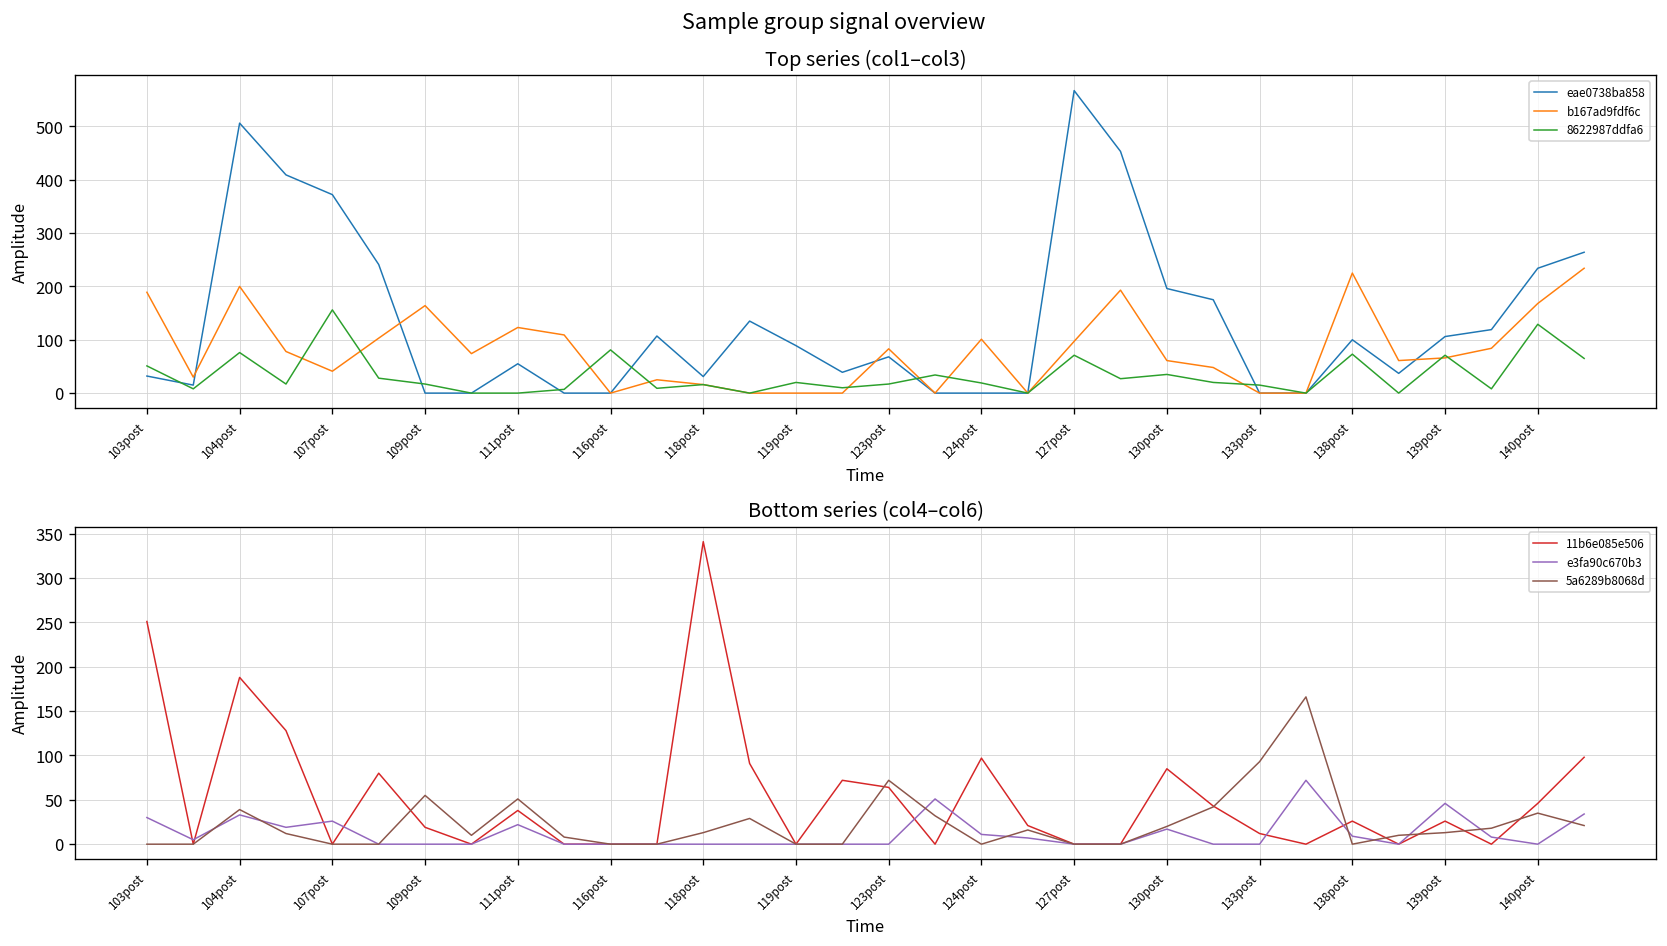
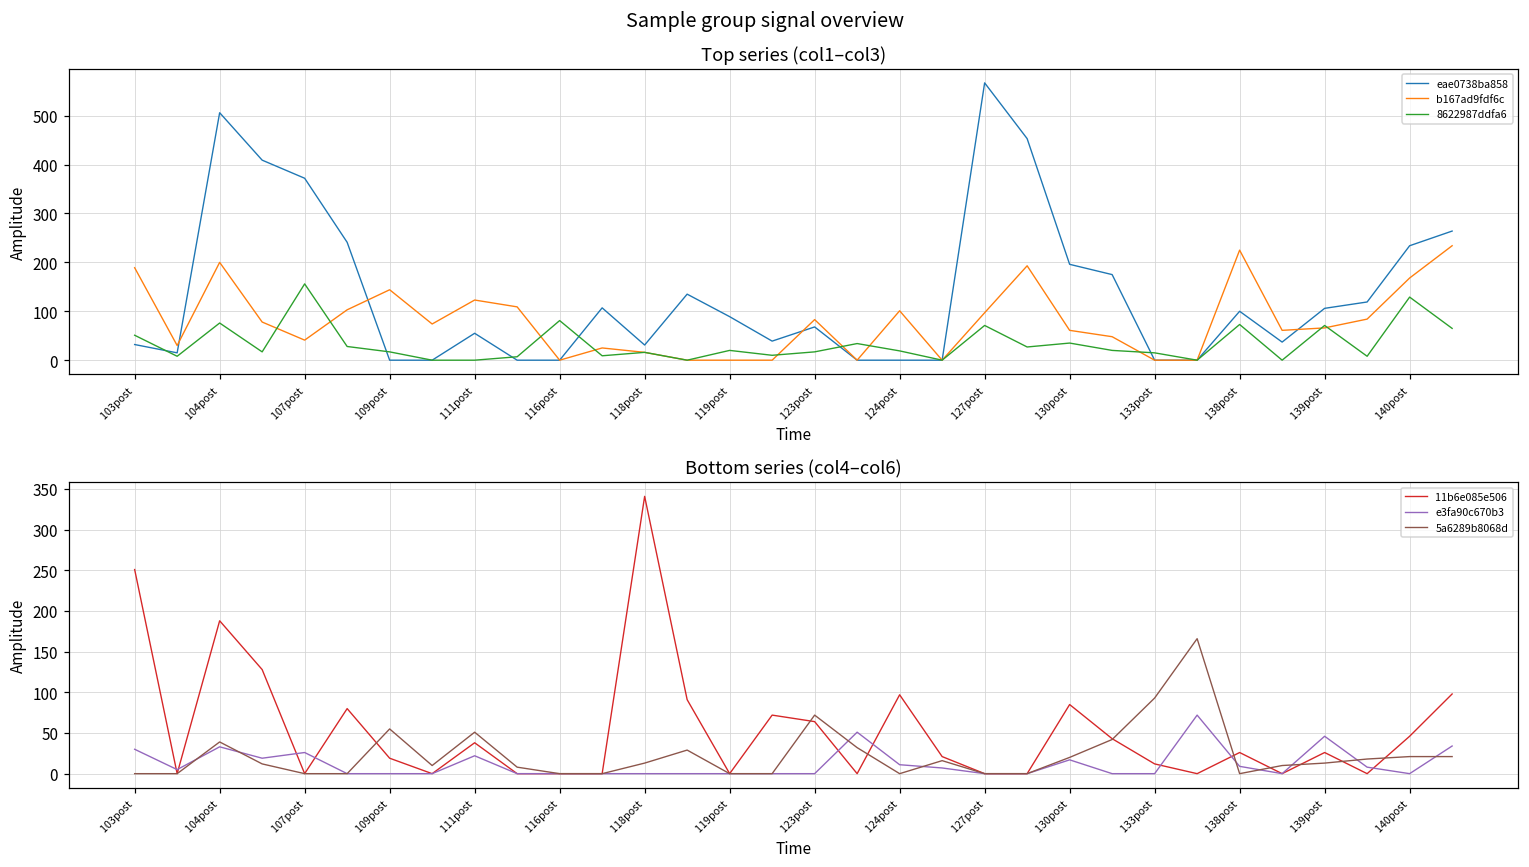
Top series (col1–col3), b167ad9fdf6c, 109post: 160 -> 140
Bottom series (col4–col6), 5a6289b8068d, 140post: 40 -> 20
